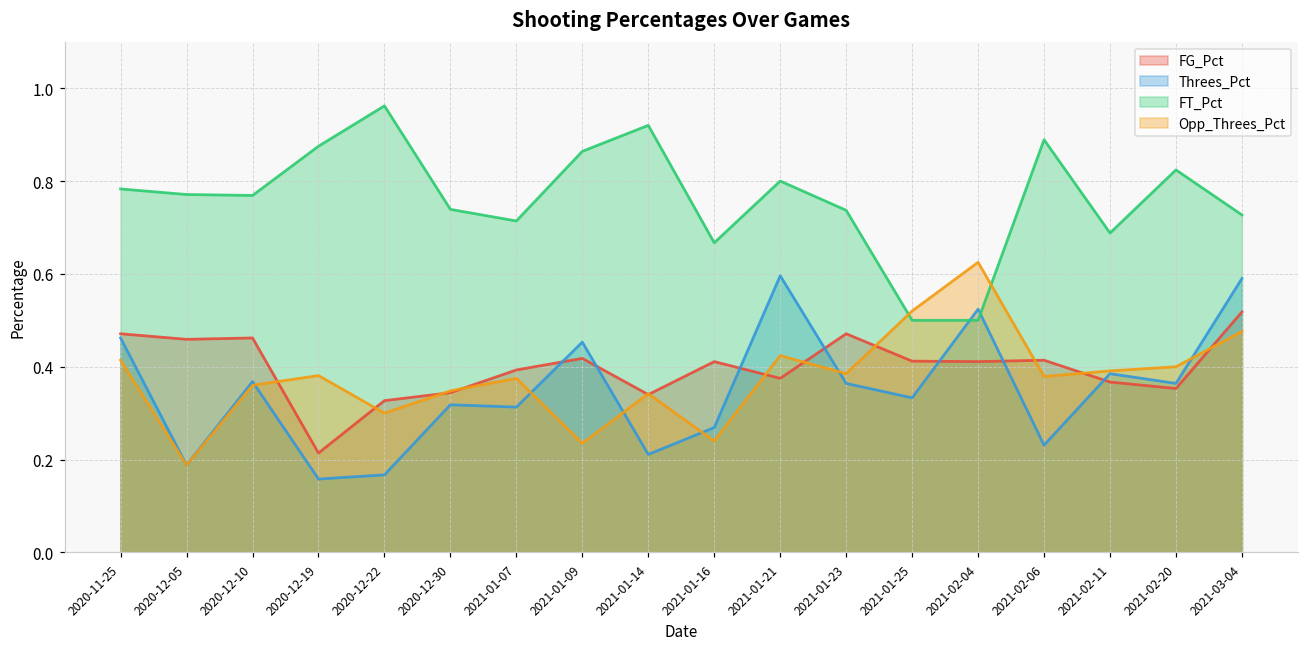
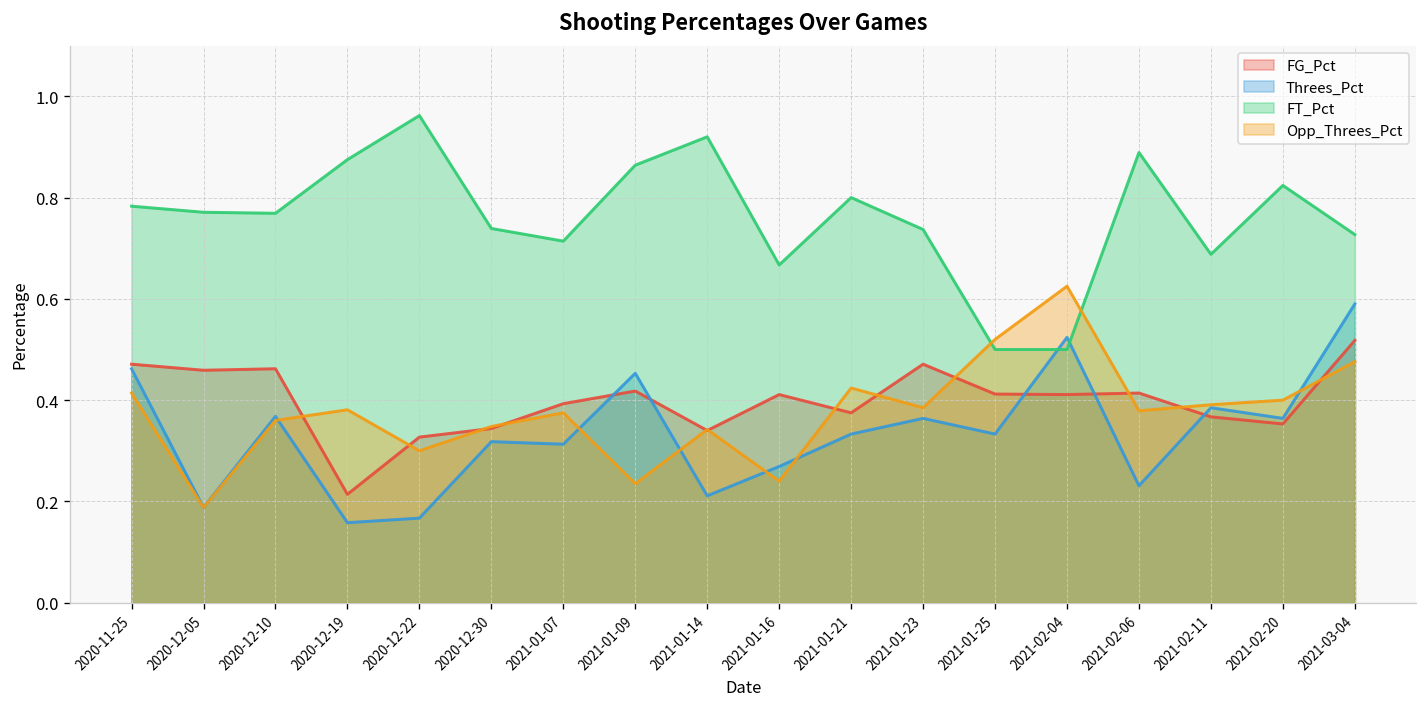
Threes_Pct, 2021-01-21: 0.60 -> 0.33
